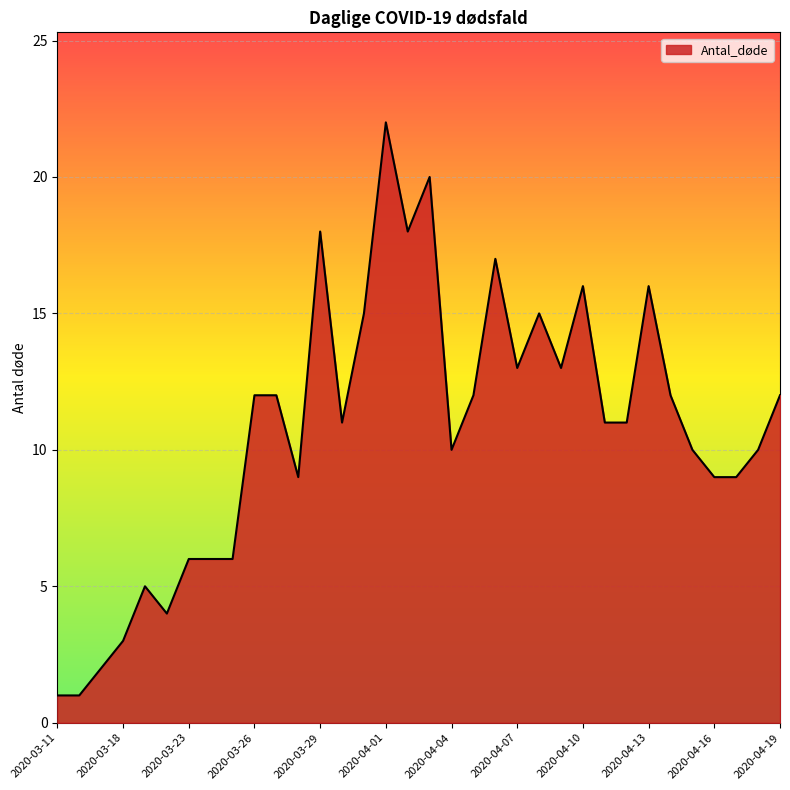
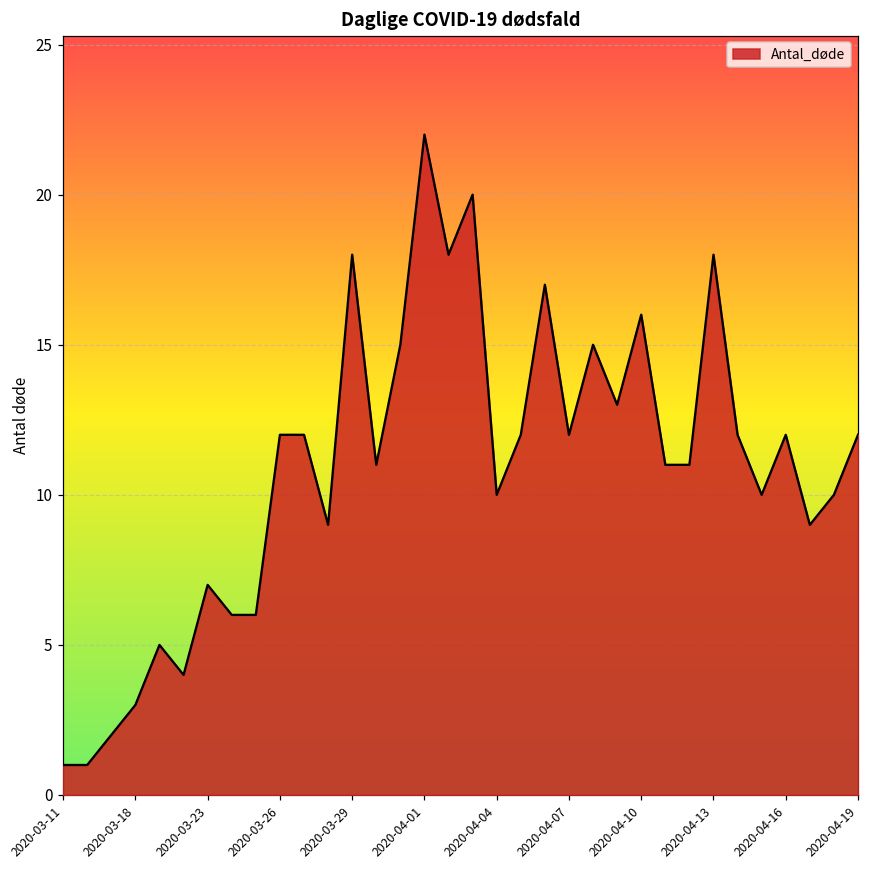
2020-03-23: 6 -> 7
2020-04-07: 13 -> 12
2020-04-13: 16 -> 18
2020-04-16: 9 -> 12
